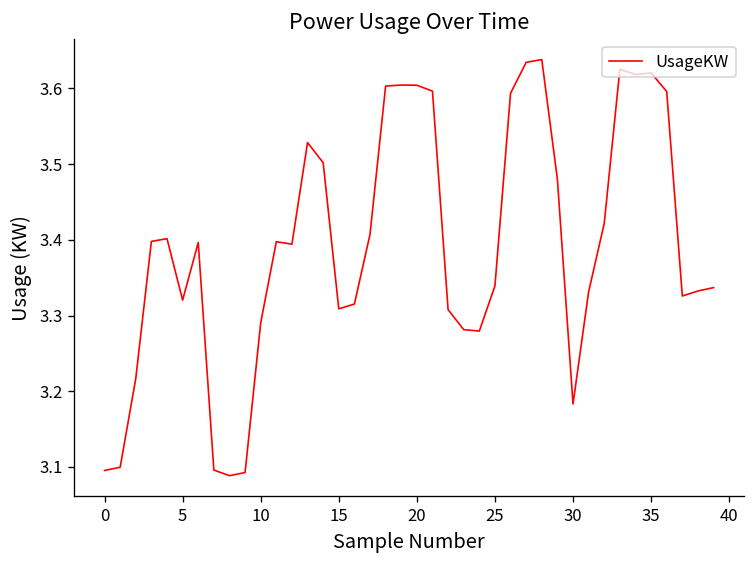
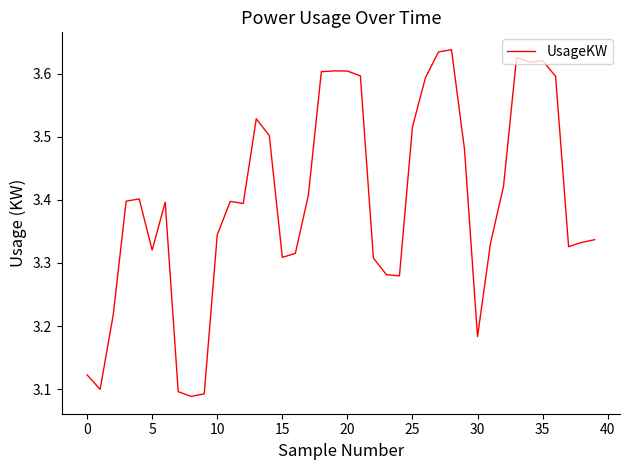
0: 3.10 -> 3.12
10: 3.29 -> 3.34
25: 3.34 -> 3.52
